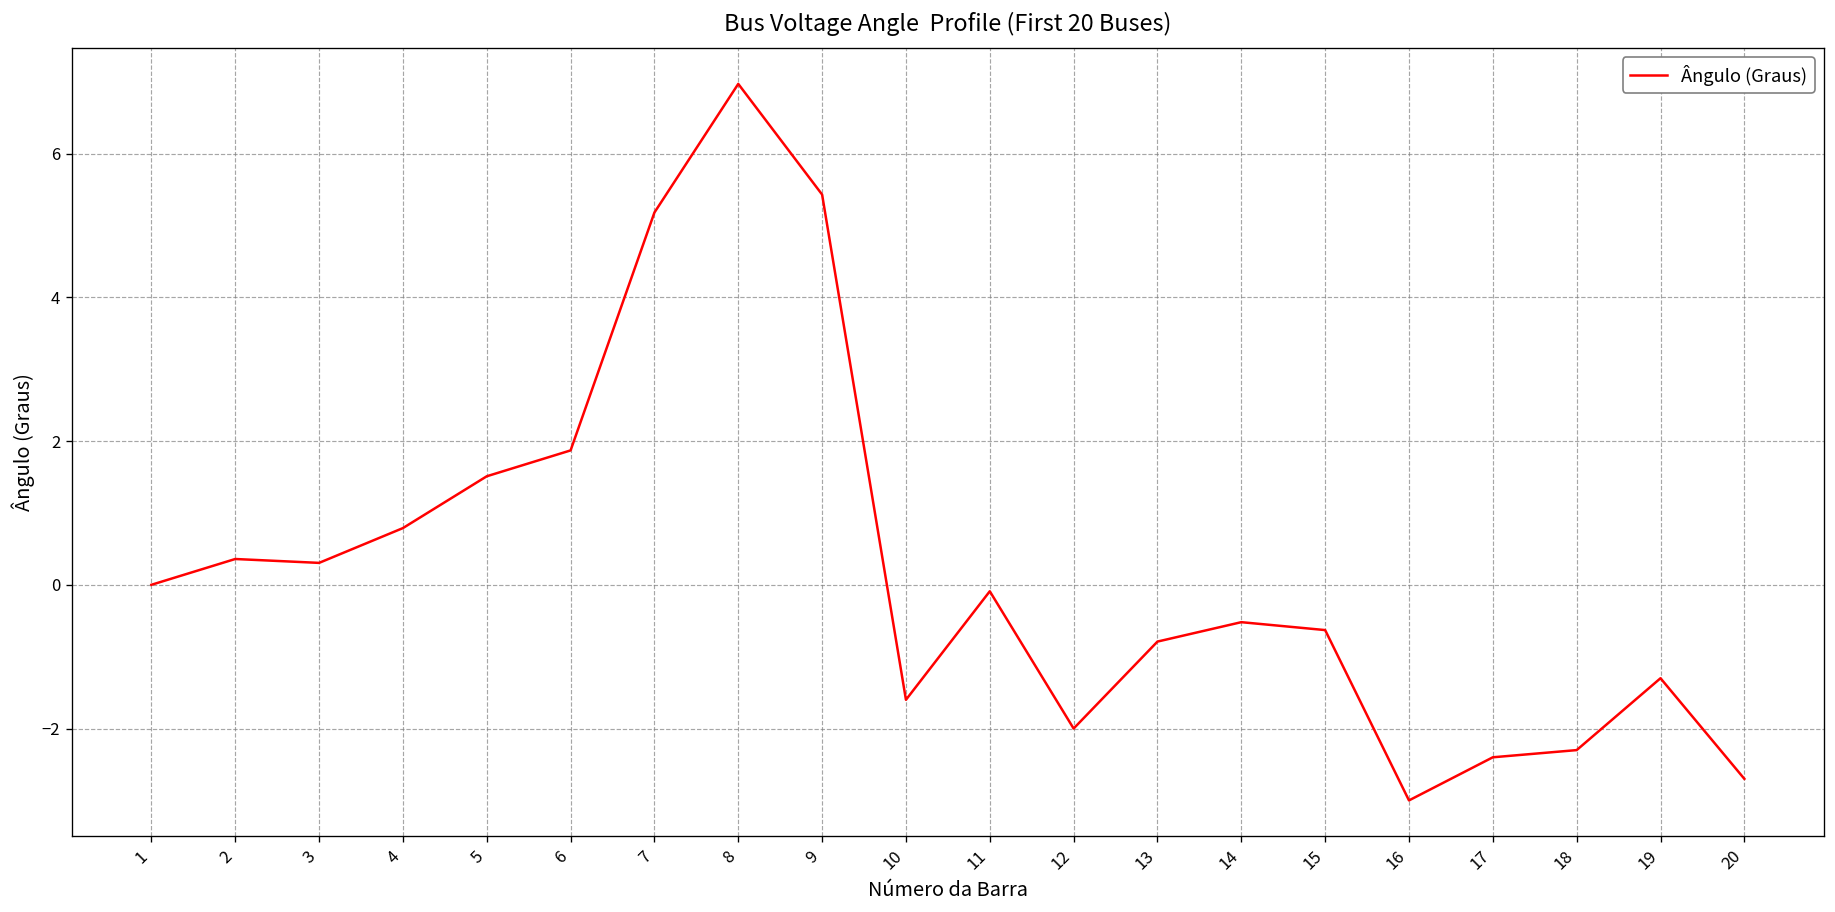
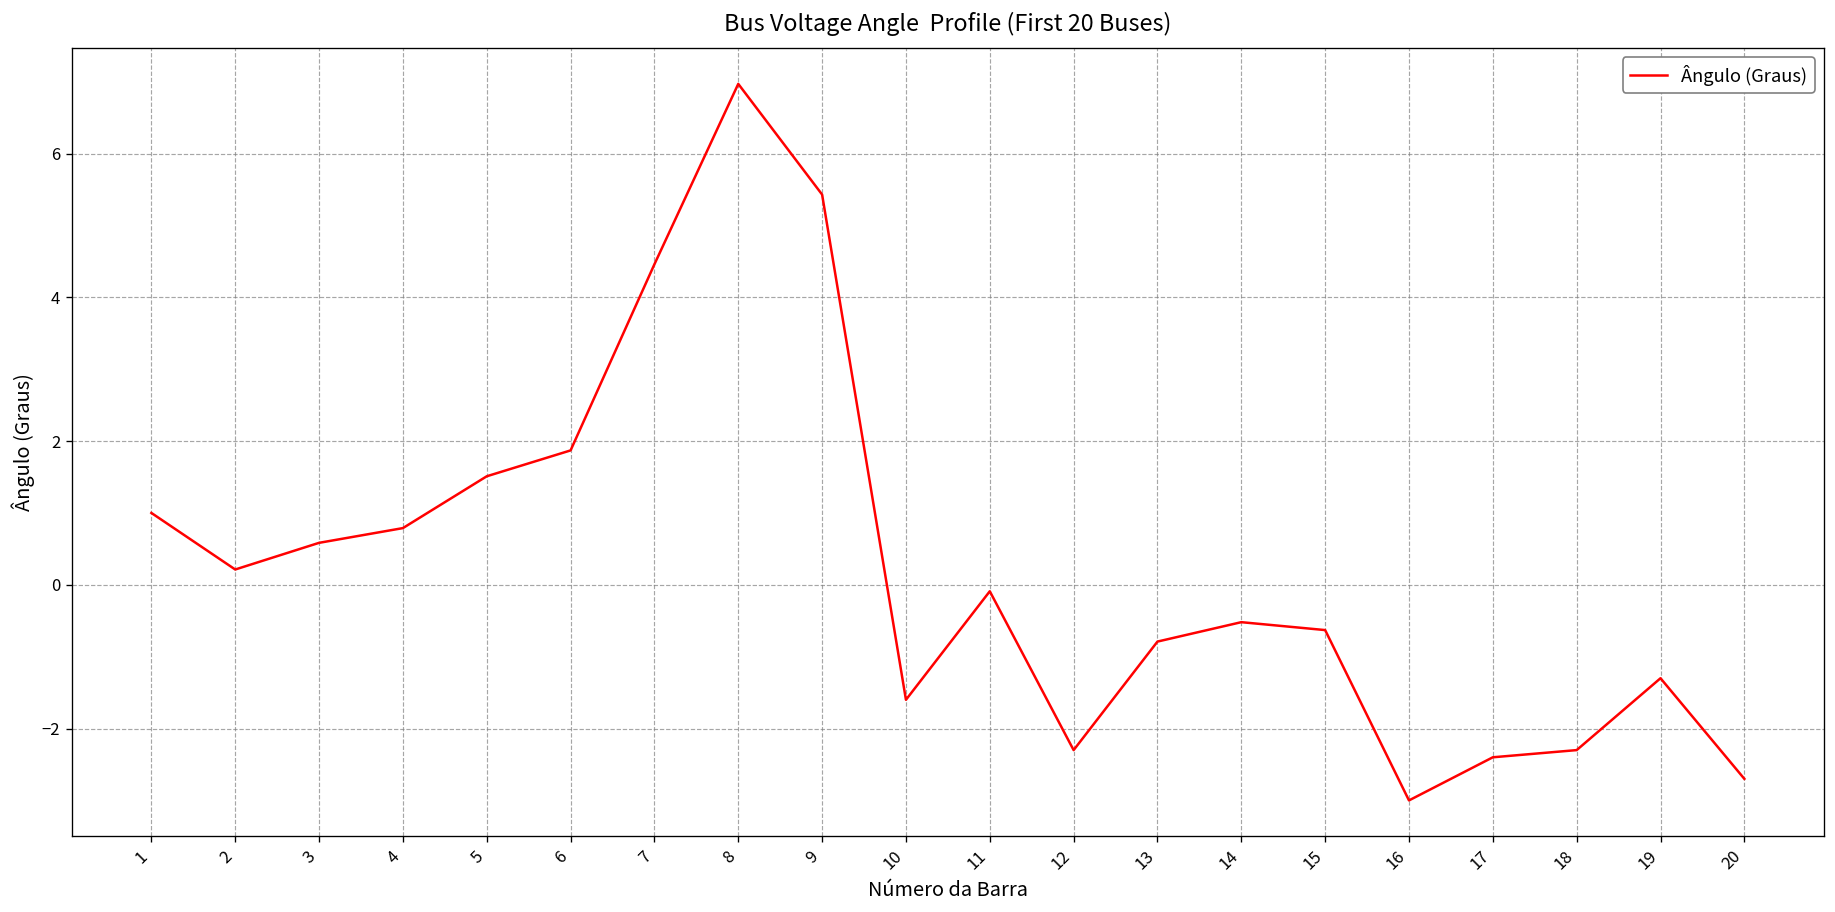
1: 0 -> 1
2: 0.4 -> 0.2
3: 0.3 -> 0.6
7: 5.2 -> 4.5
12: -2.0 -> -2.3
